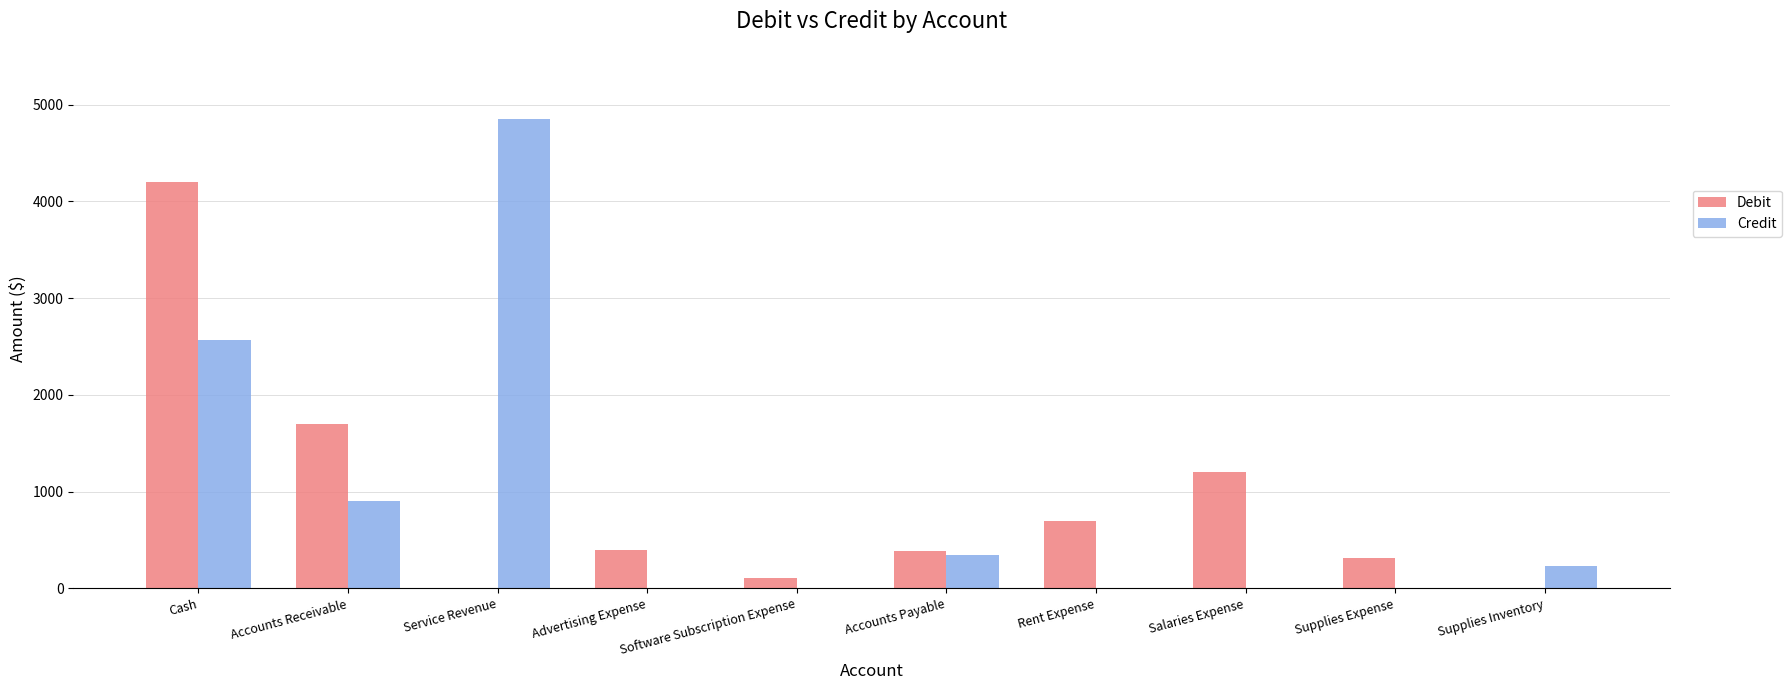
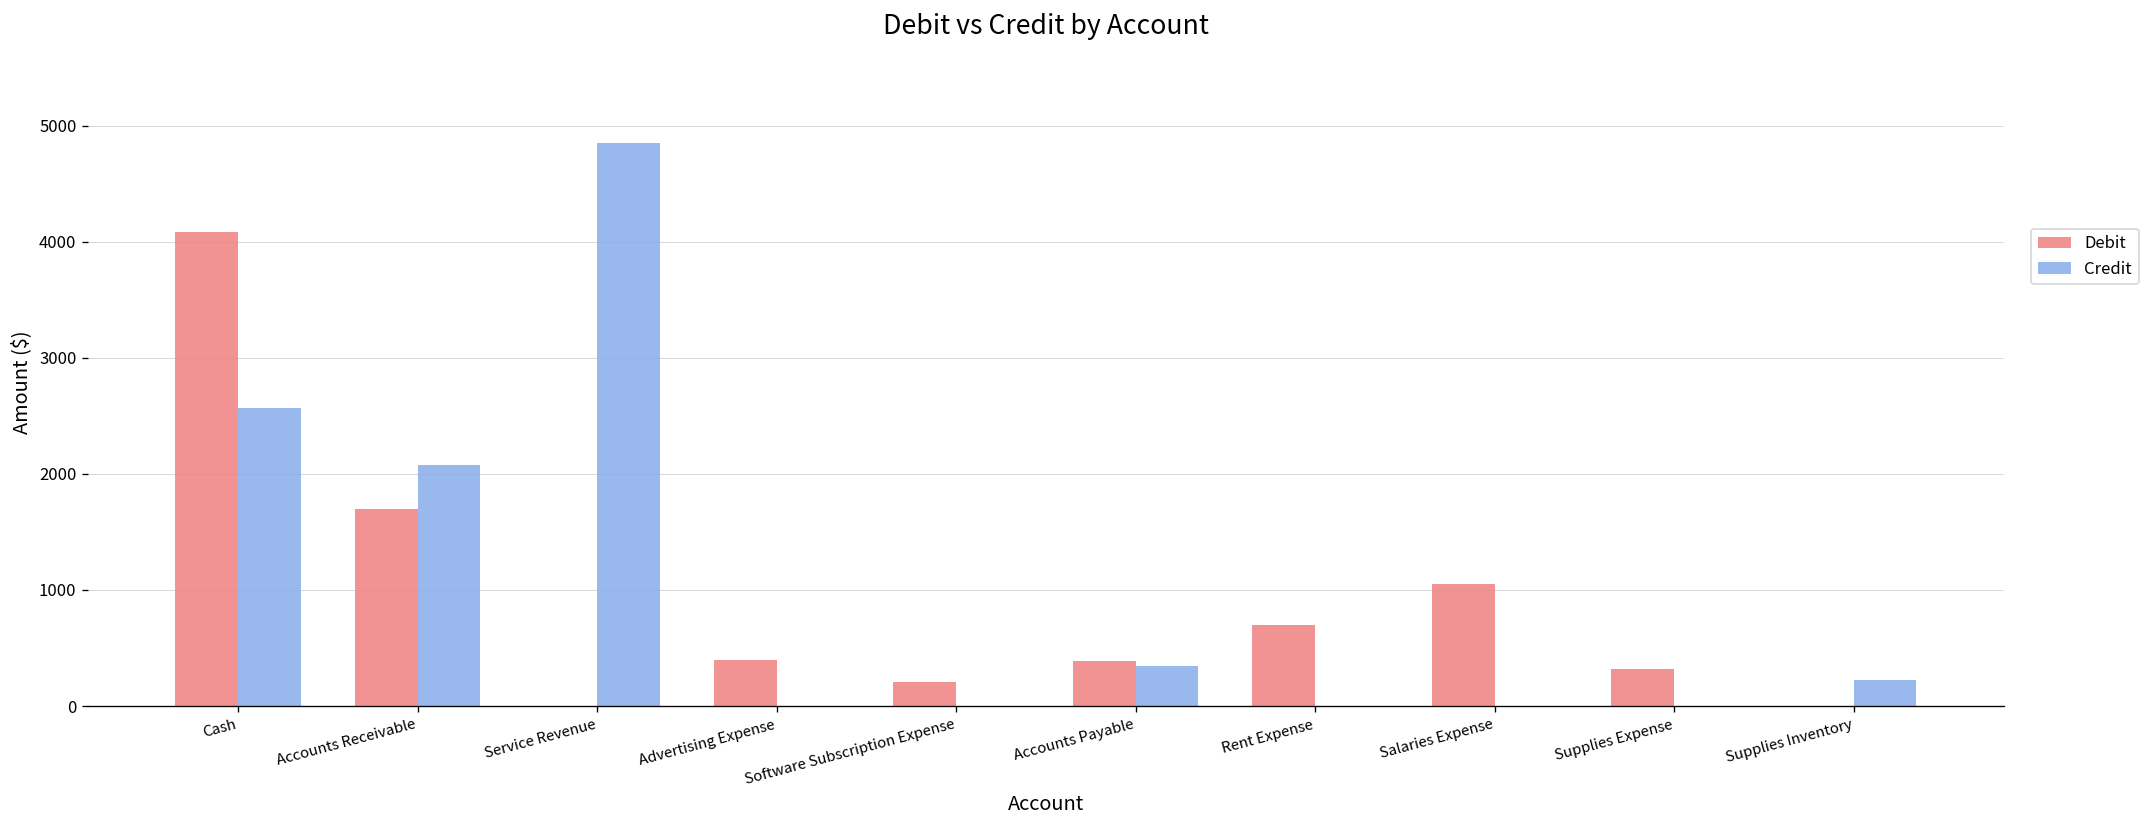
Debit, Cash: 4200 -> 4100
Credit, Accounts Receivable: 900 -> 2100
Debit, Software Subscription Expense: 100 -> 200
Debit, Salaries Expense: 1200 -> 1100
